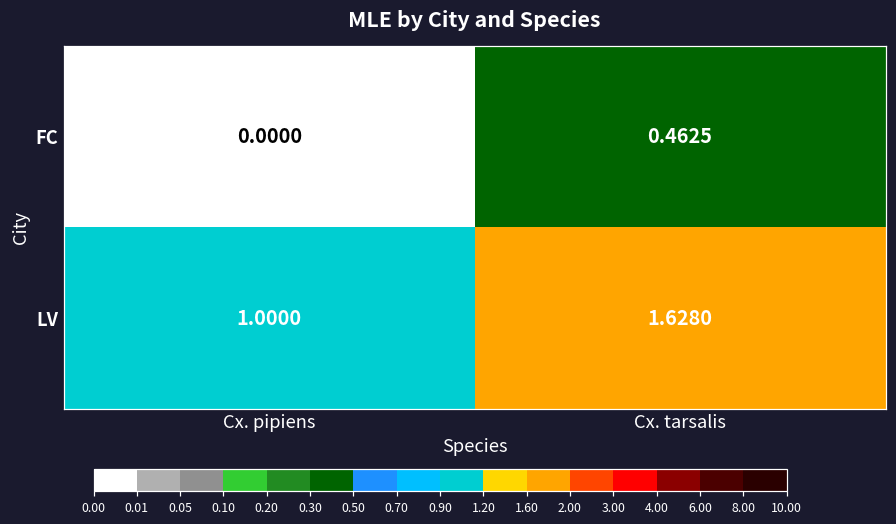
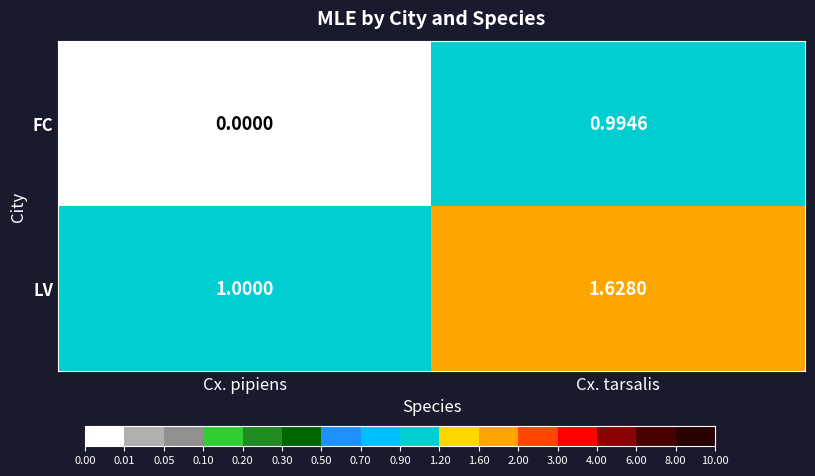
FC, Cx. tarsalis: 0.4625 -> 0.9946
